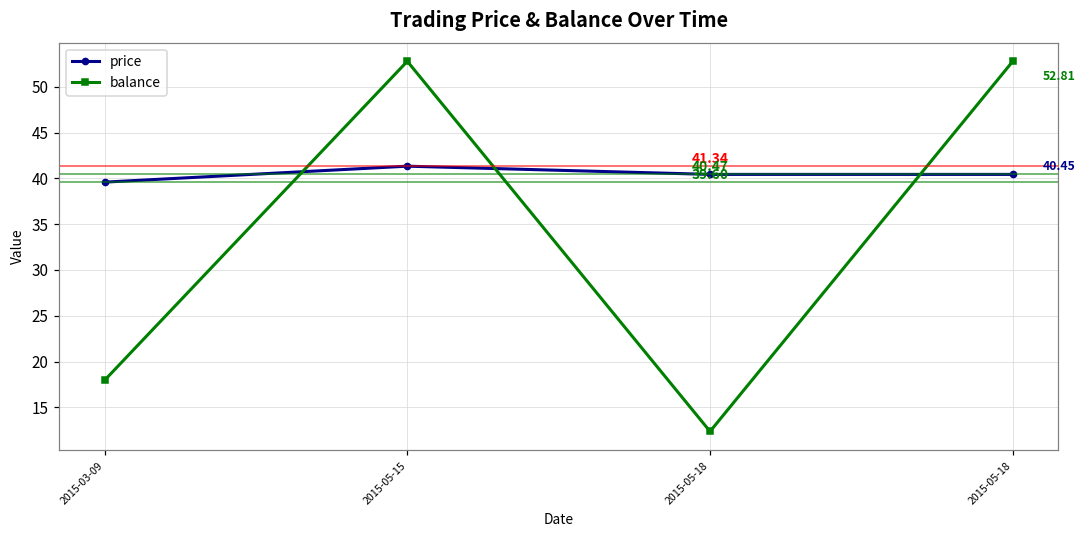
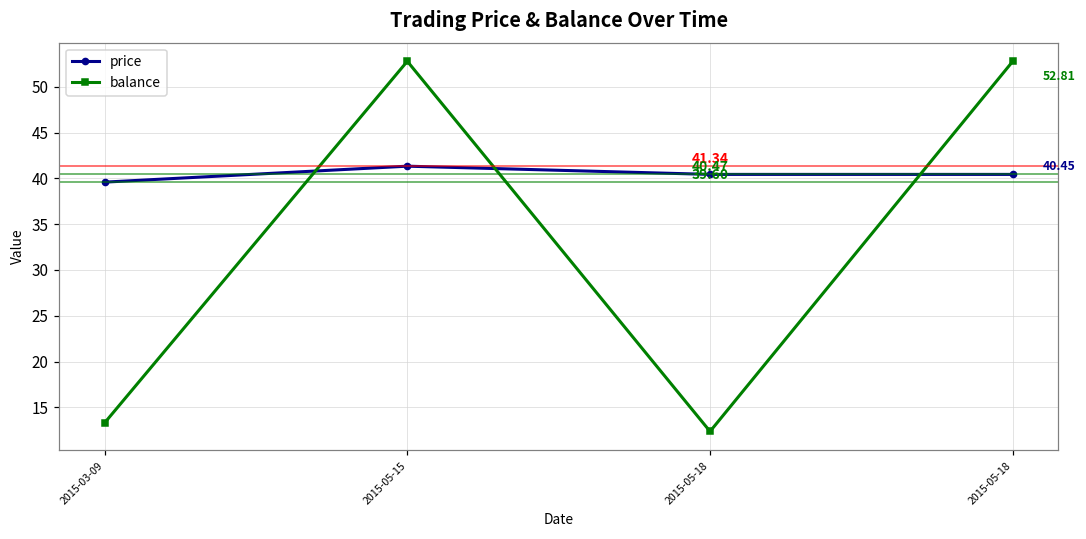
balance, 2015-03-09: 18 -> 13
